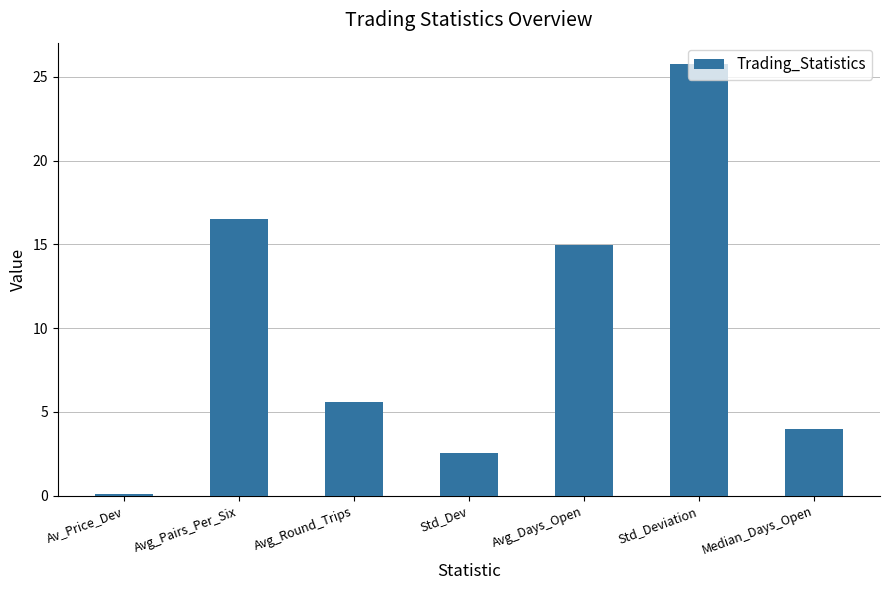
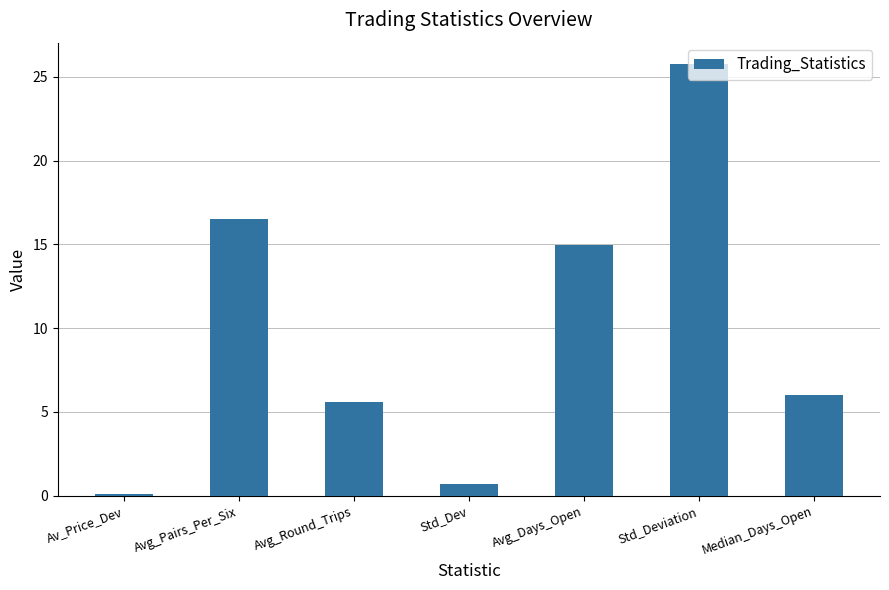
Std_Dev: 2.6 -> 0.7
Median_Days_Open: 4 -> 6
